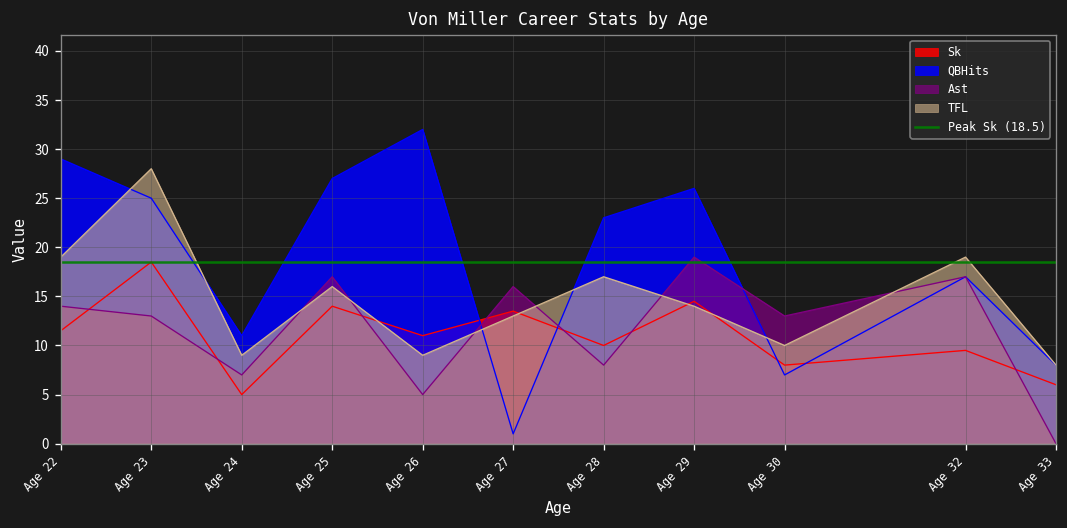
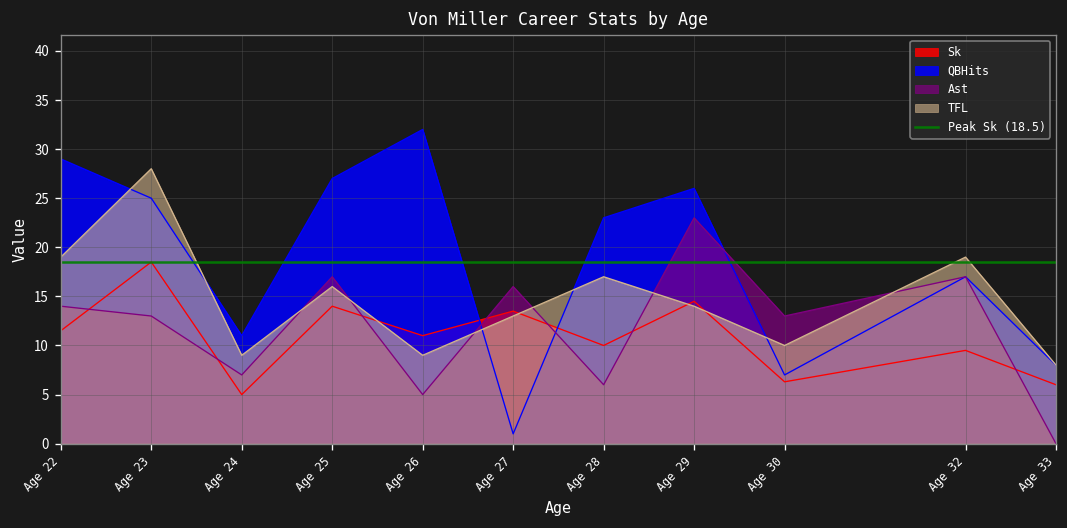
Ast, Age 28: 8 -> 6
Ast, Age 29: 19 -> 23
Sk, Age 30: 8 -> 6
